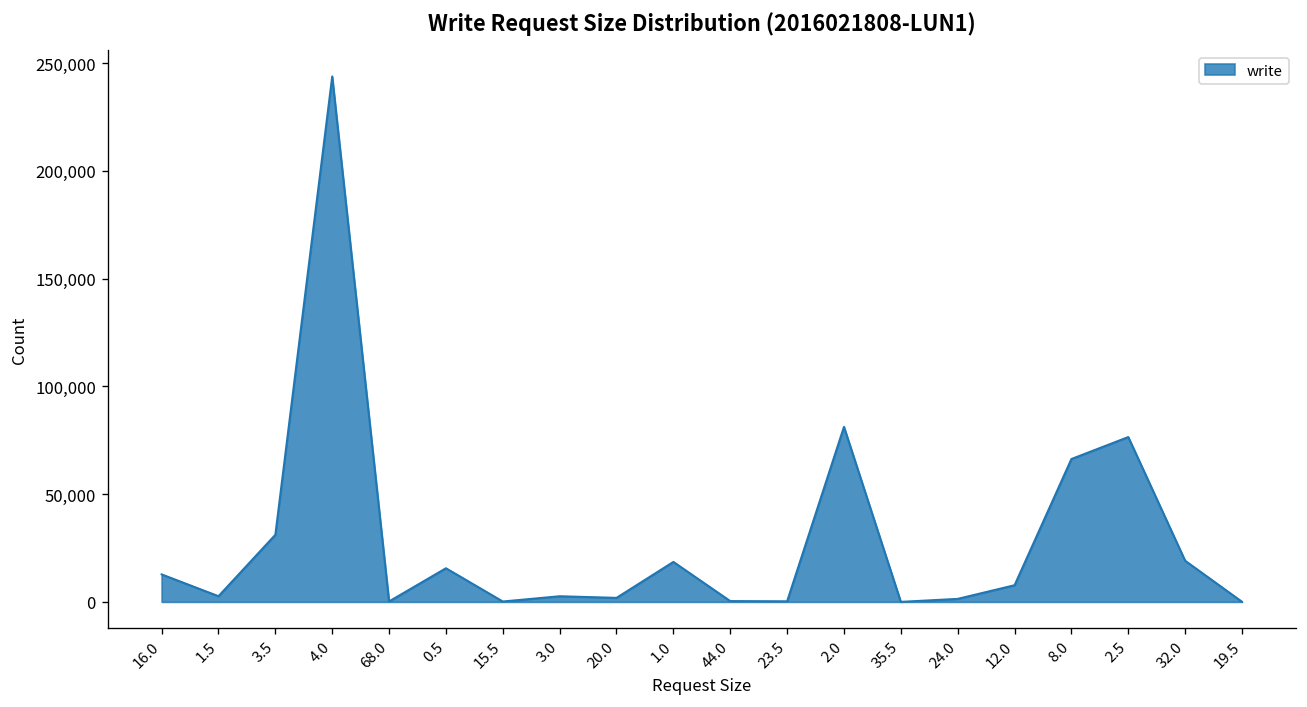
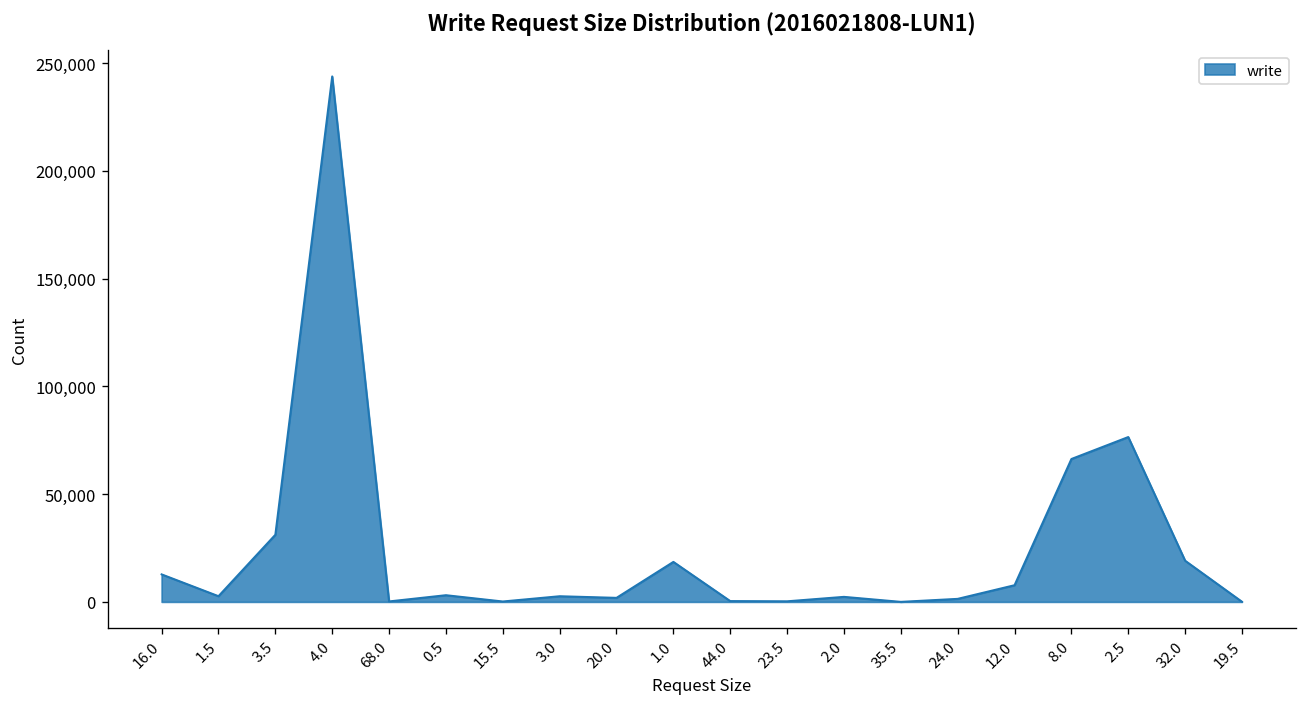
0.5: 16,000 -> 3,000
2.0: 81,000 -> 2,000
